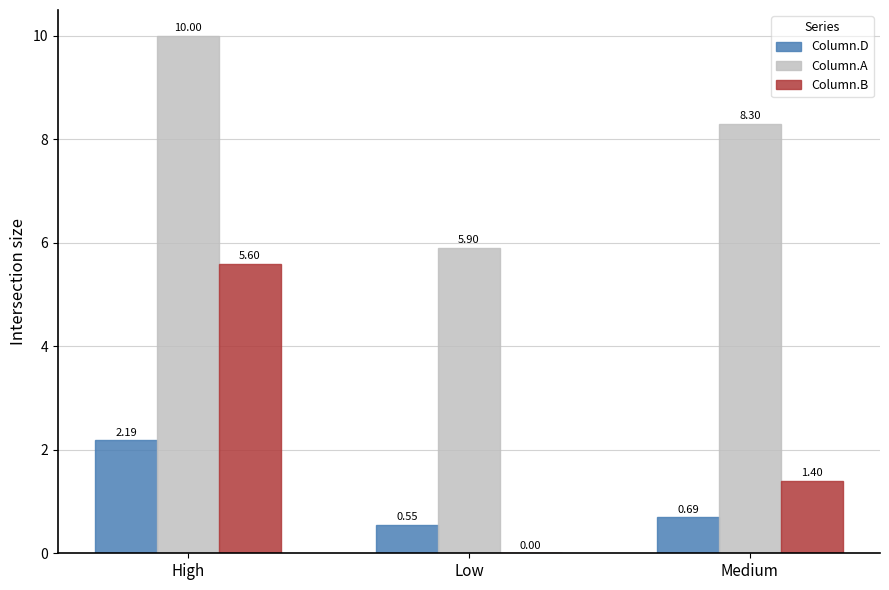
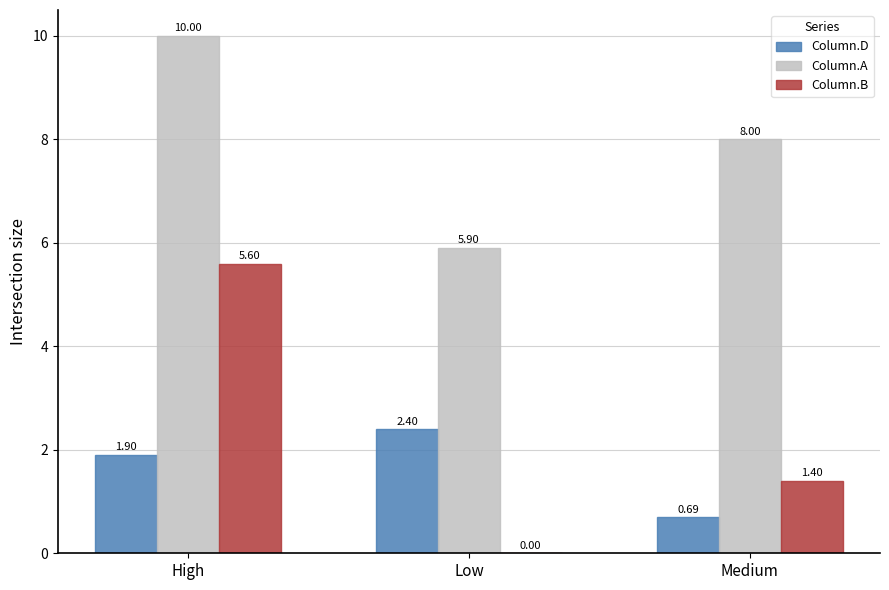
Column.D, High: 2.19 -> 1.90
Column.D, Low: 0.55 -> 2.40
Column.A, Medium: 8.30 -> 8.00
